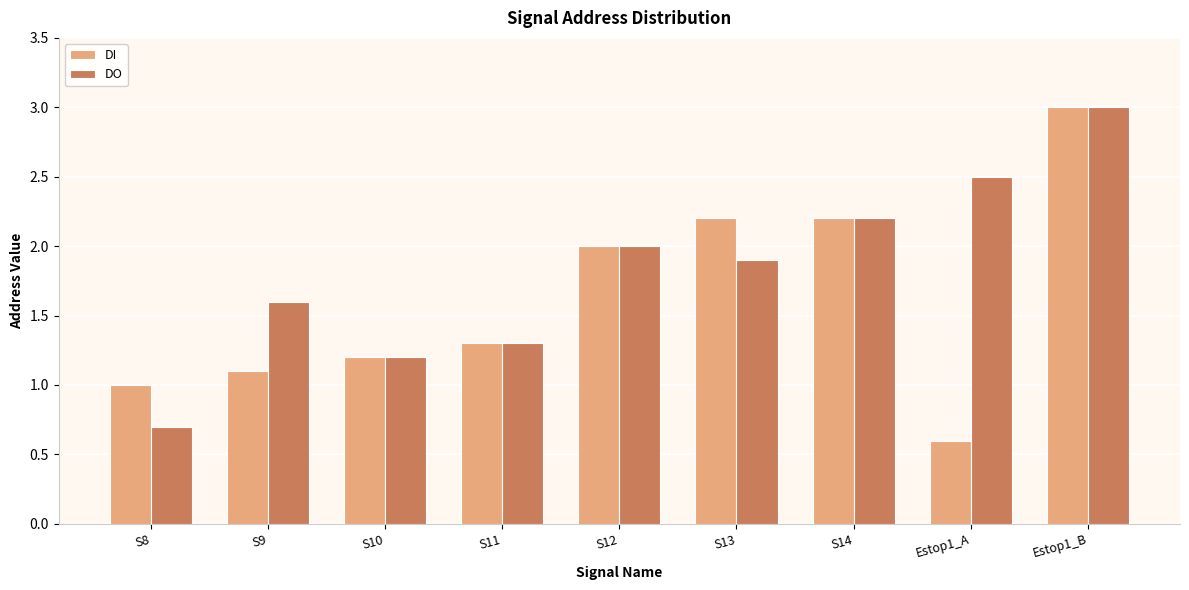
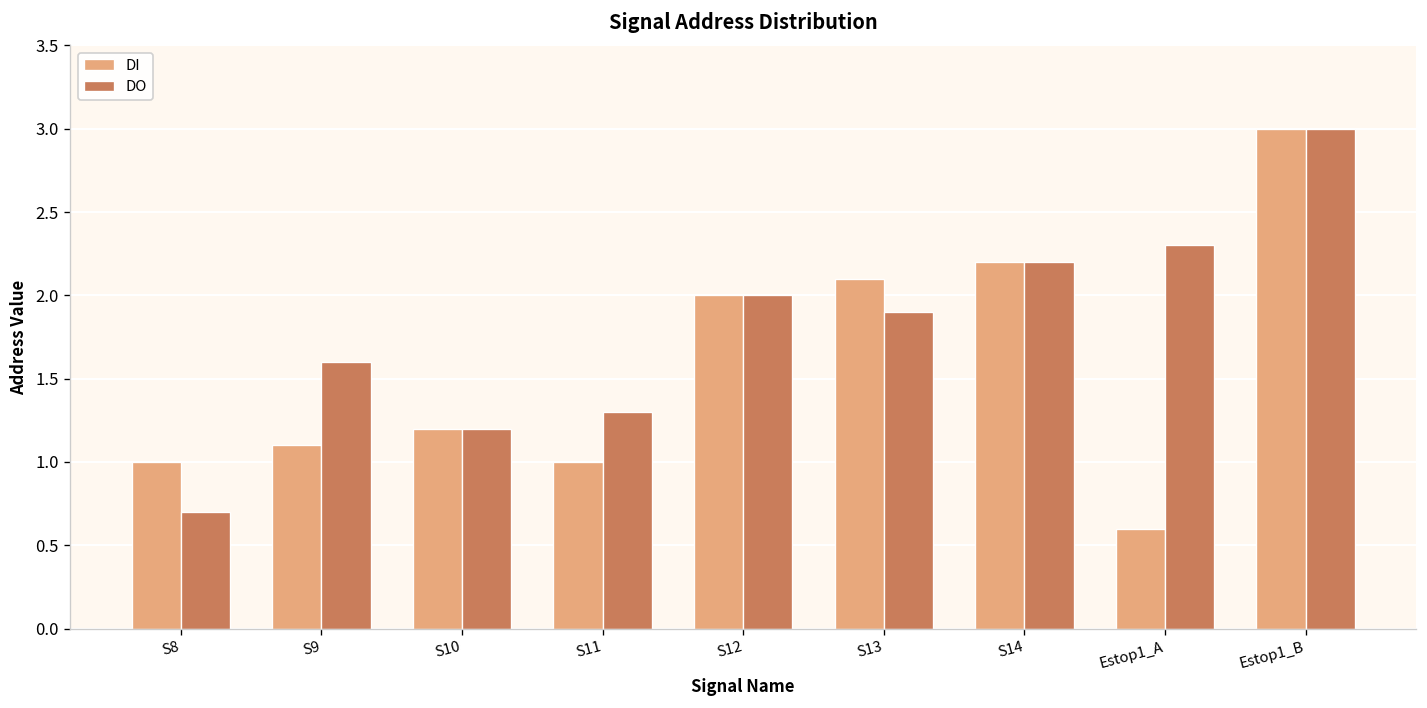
DI, S11: 1.3 -> 1.0
DI, S13: 2.2 -> 2.1
DO, Estop1_A: 2.5 -> 2.3
